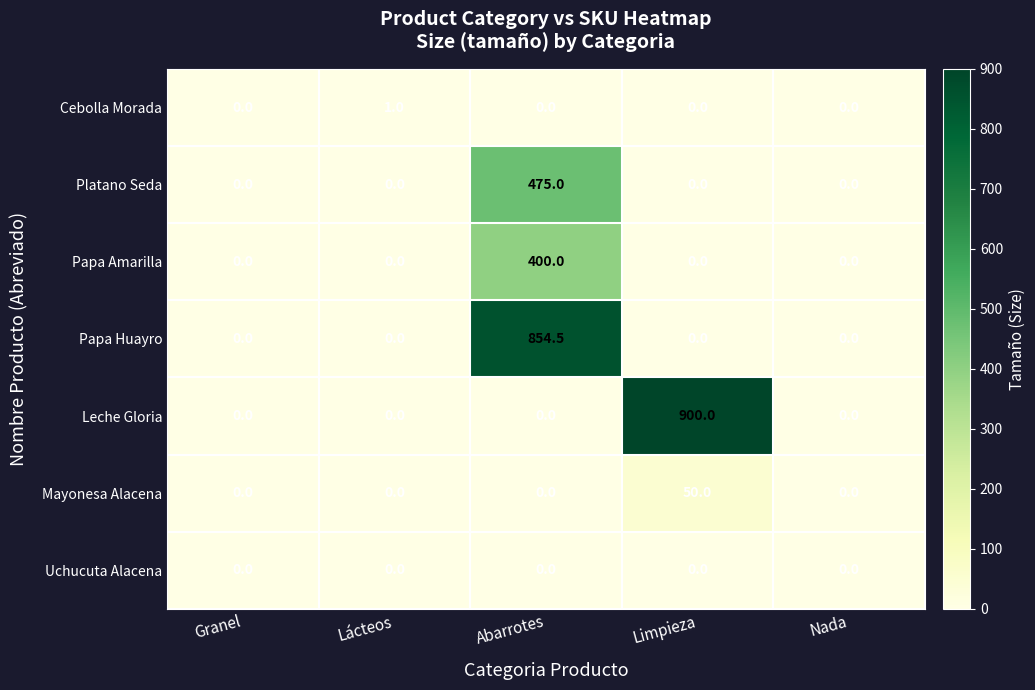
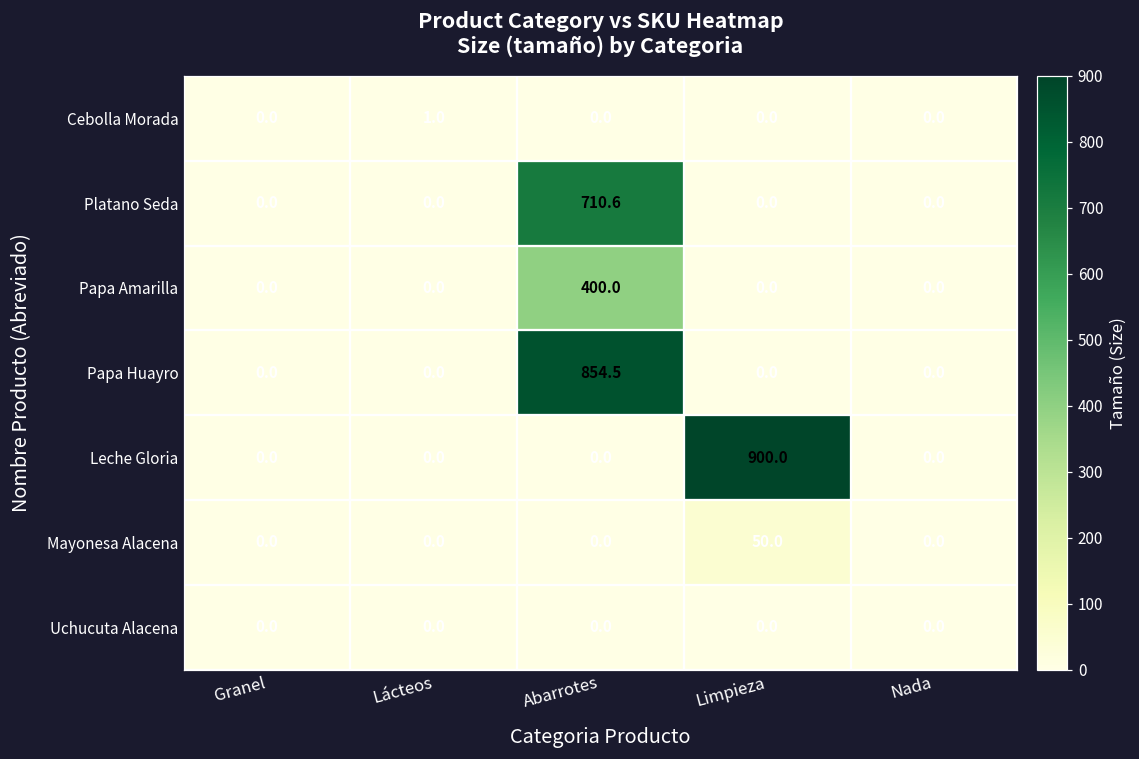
Platano Seda, Abarrotes: 475.0 -> 710.6
